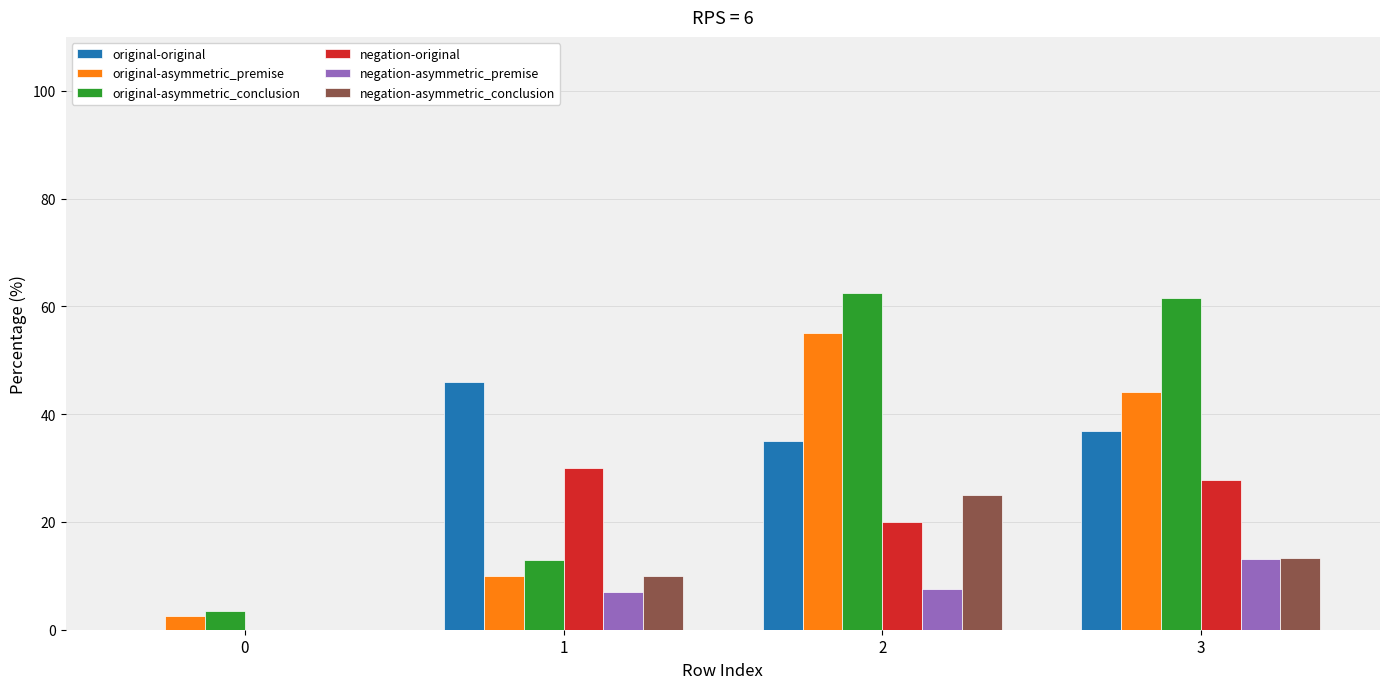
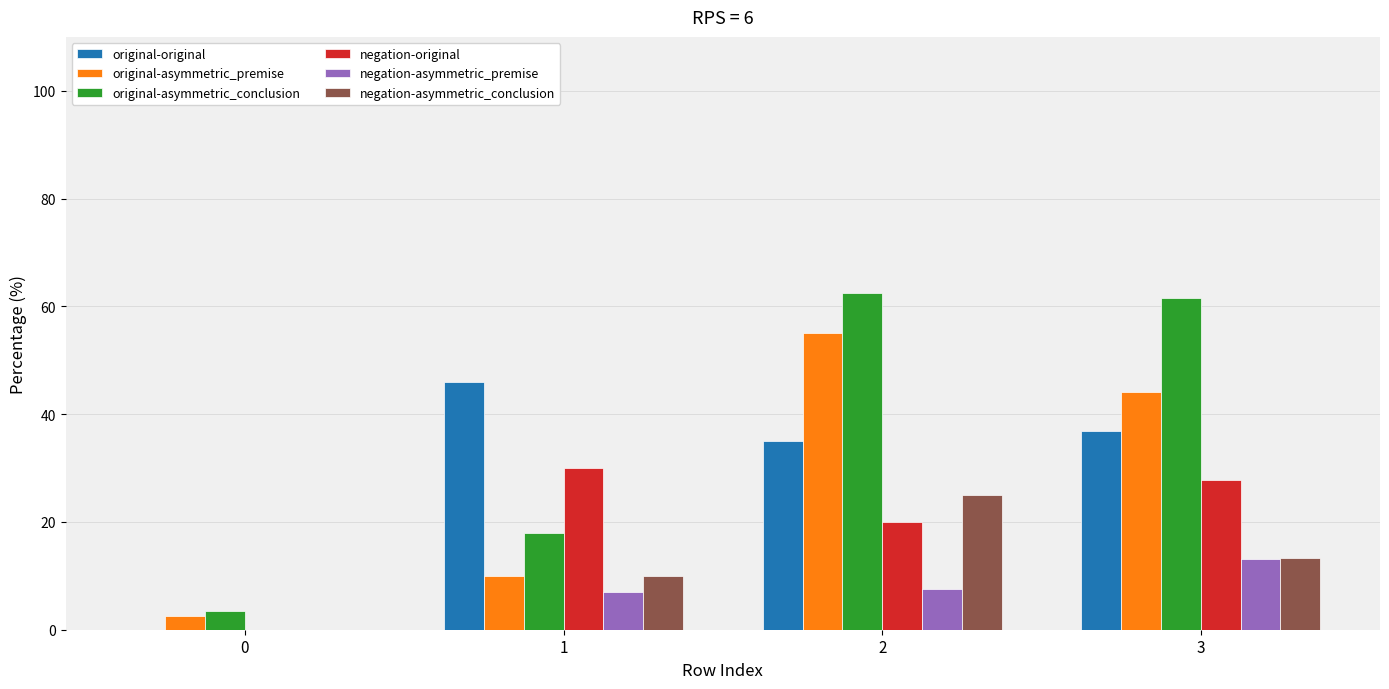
original-asymmetric_conclusion, 1: 13 -> 18
